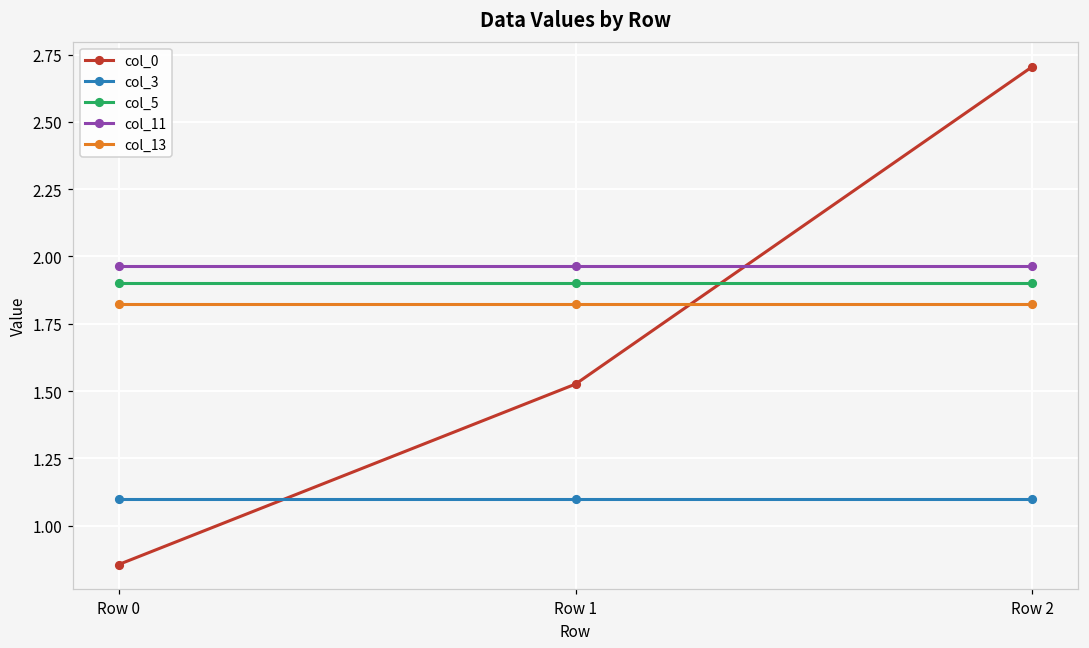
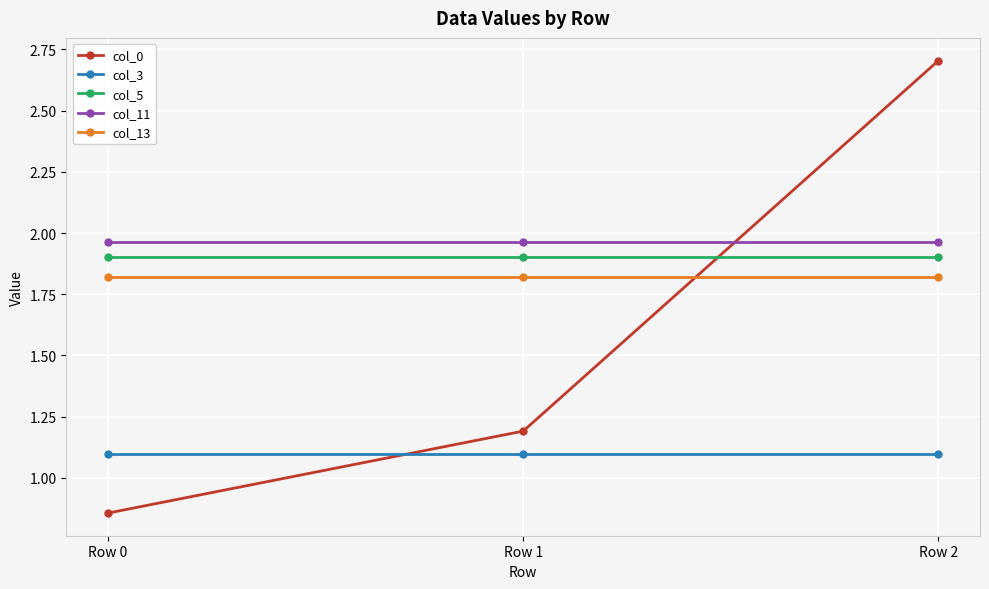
col_0, Row 1: 1.53 -> 1.19
